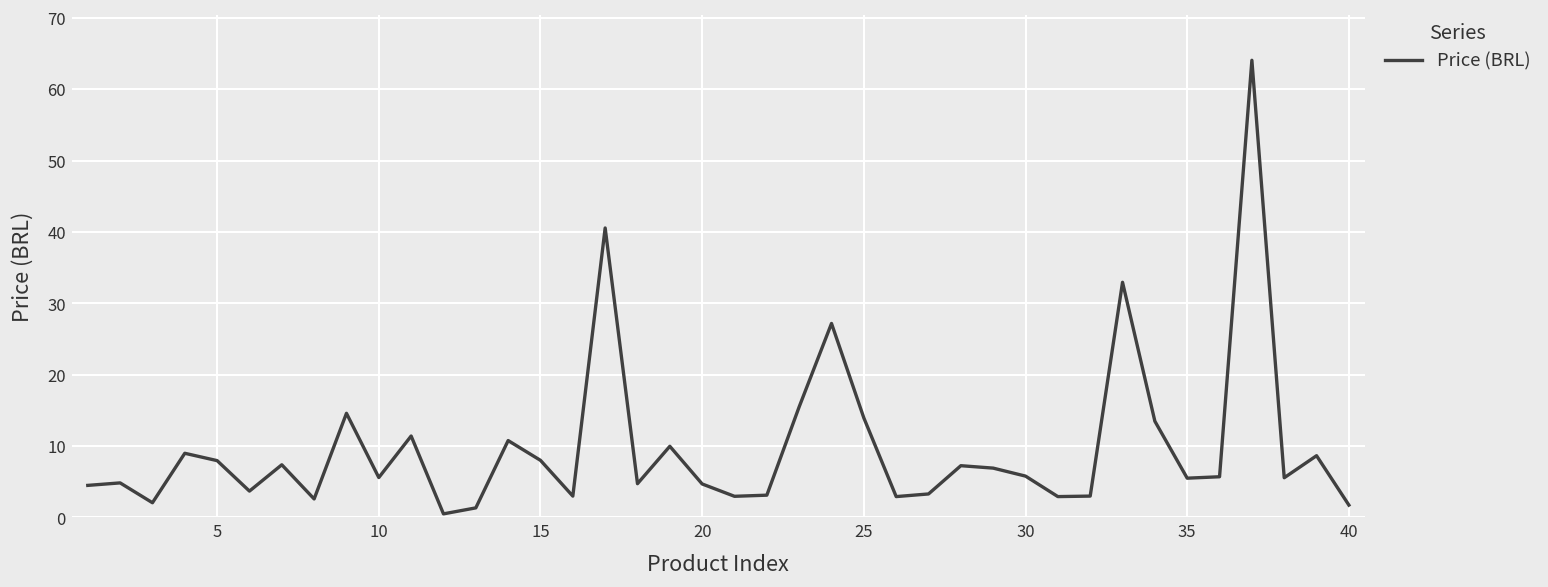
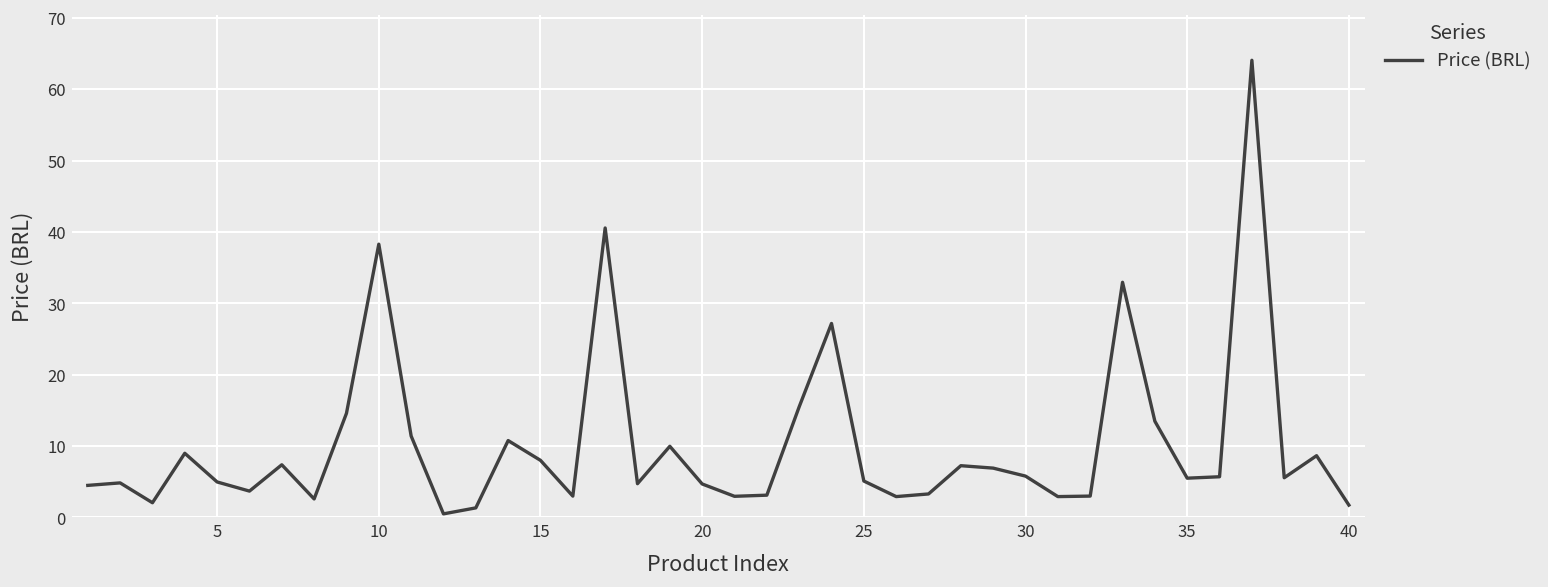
5: 8 -> 5
10: 6 -> 38
25: 14 -> 5
